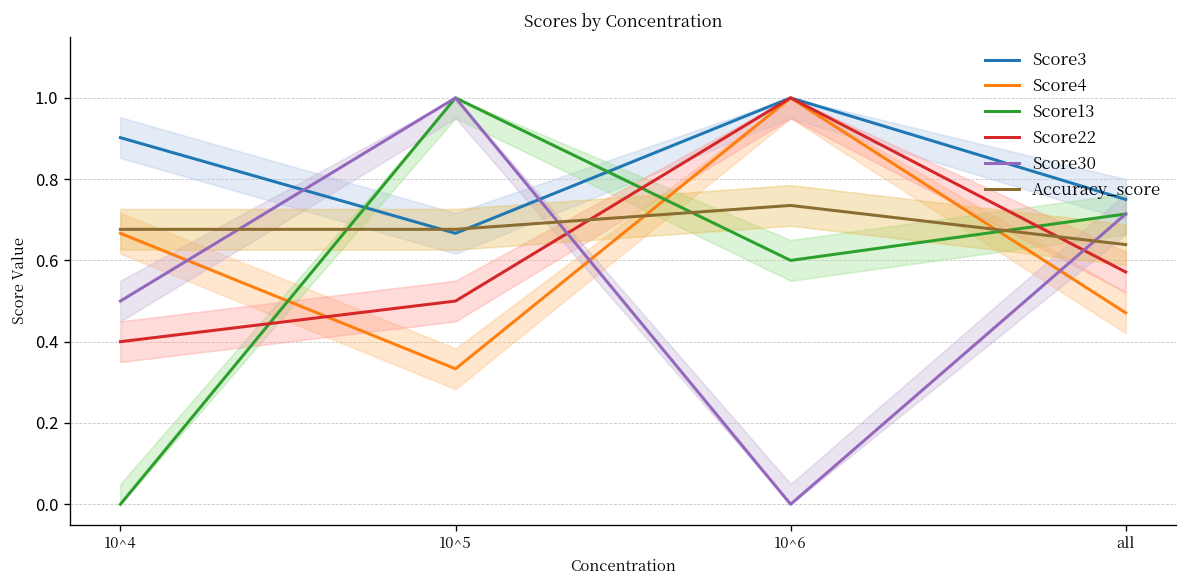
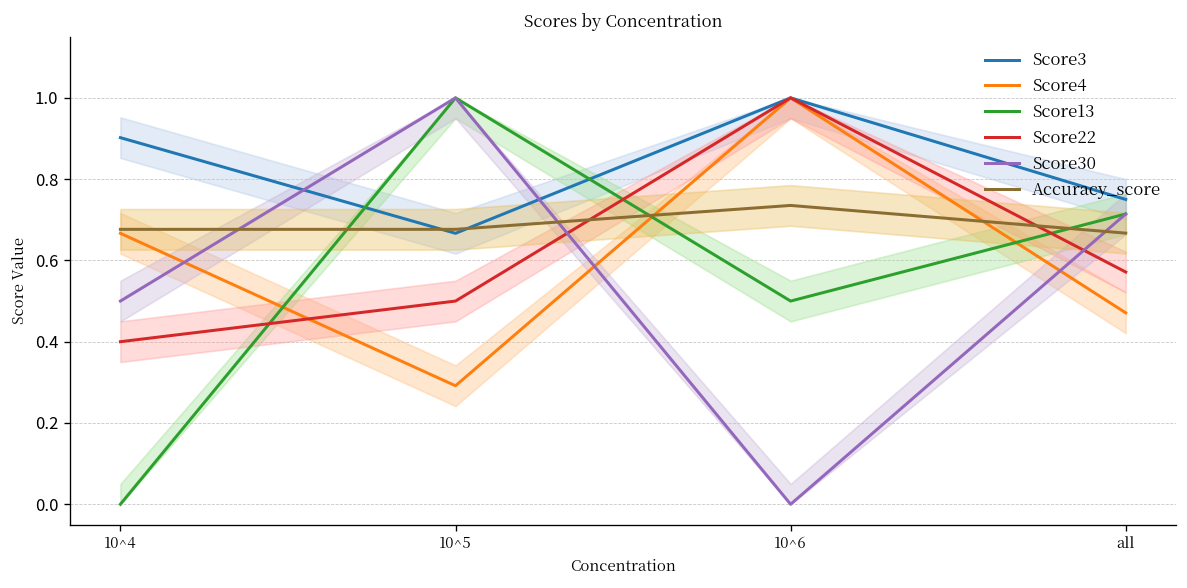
Score4, 10^5: 0.33 -> 0.29
Score13, 10^6: 0.6 -> 0.5
Accuracy_score, all: 0.64 -> 0.67
